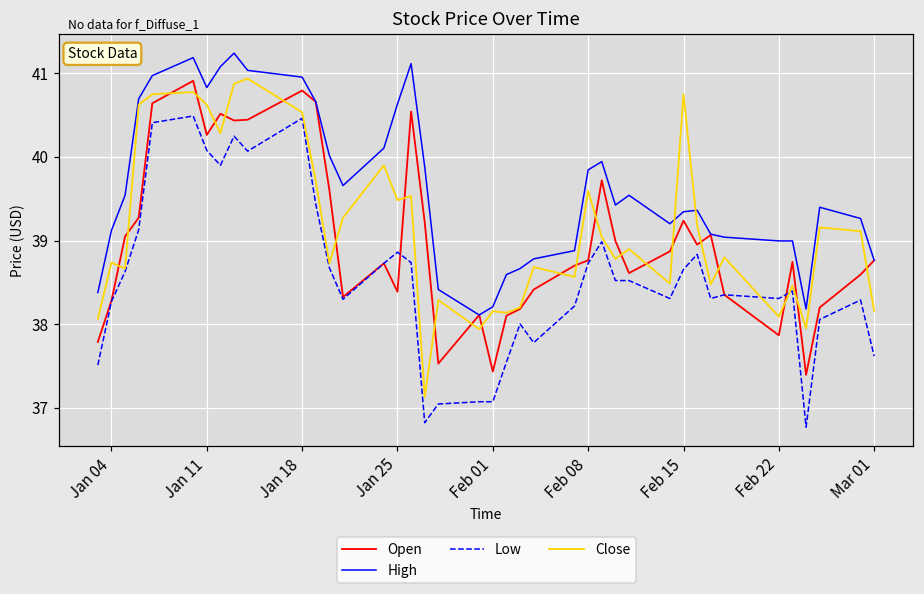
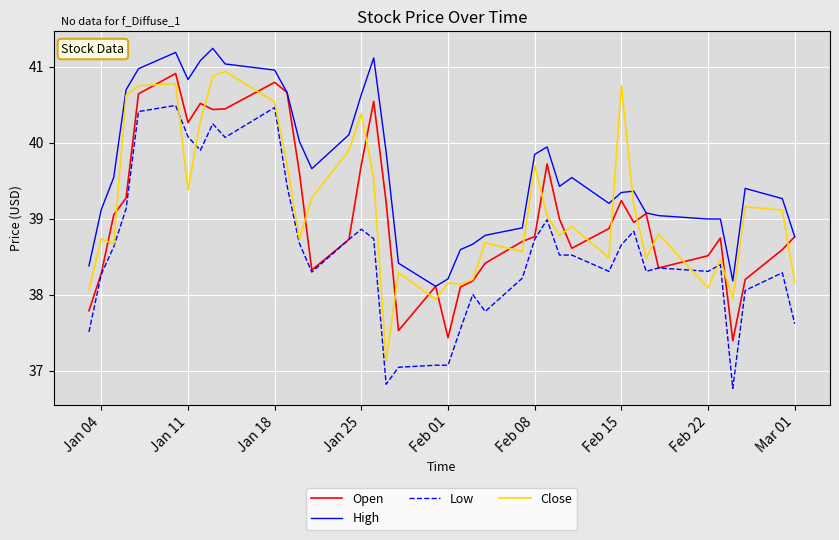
Close, Jan 11: 40.6 -> 39.4
Open, Jan 25: 38.4 -> 39.7
Close, Jan 25: 39.5 -> 40.4
Close, Feb 08: 39.6 -> 39.7
Open, Feb 22: 37.9 -> 38.5
